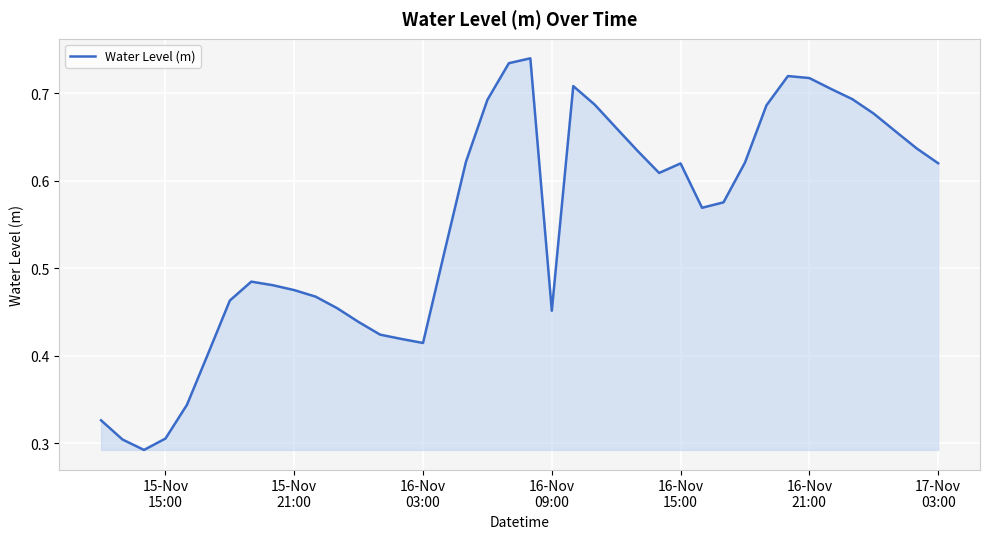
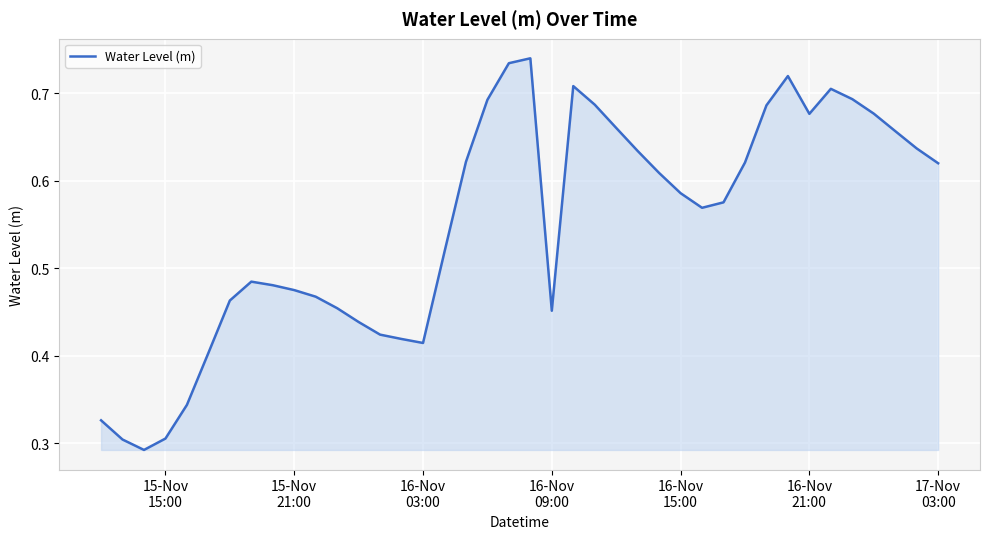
16-Nov 15:00: 0.62 -> 0.59
16-Nov 21:00: 0.72 -> 0.68
